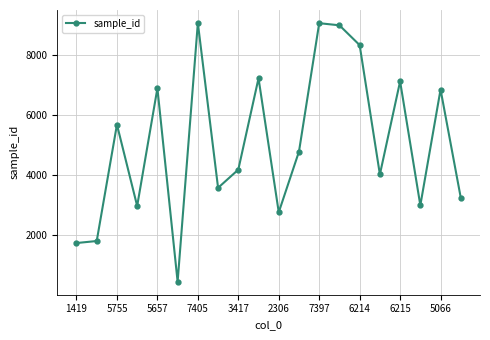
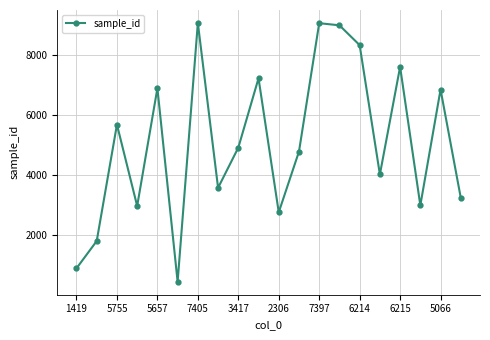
1419: 1700 -> 900
3417: 4200 -> 4900
6215: 7100 -> 7600
